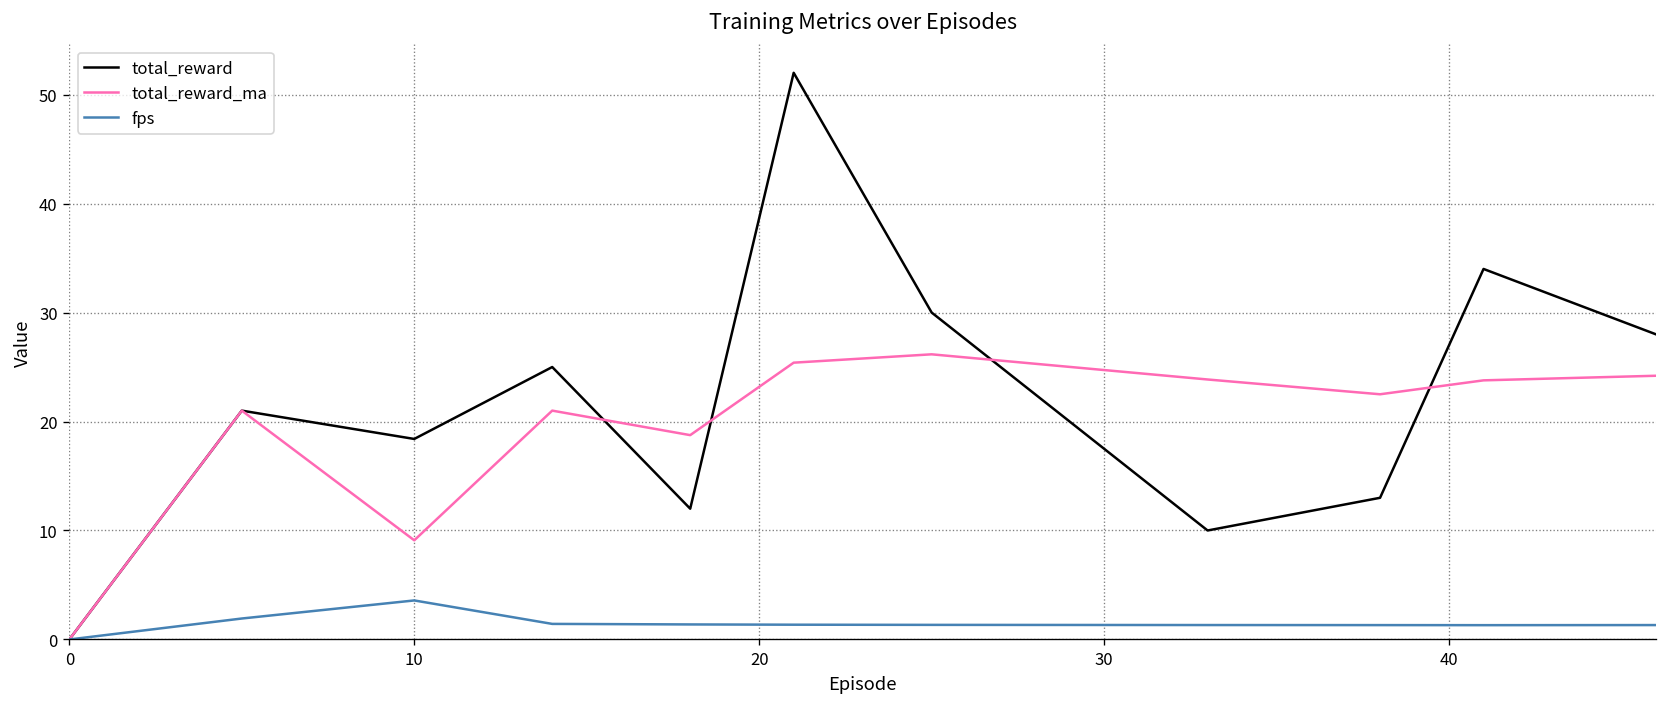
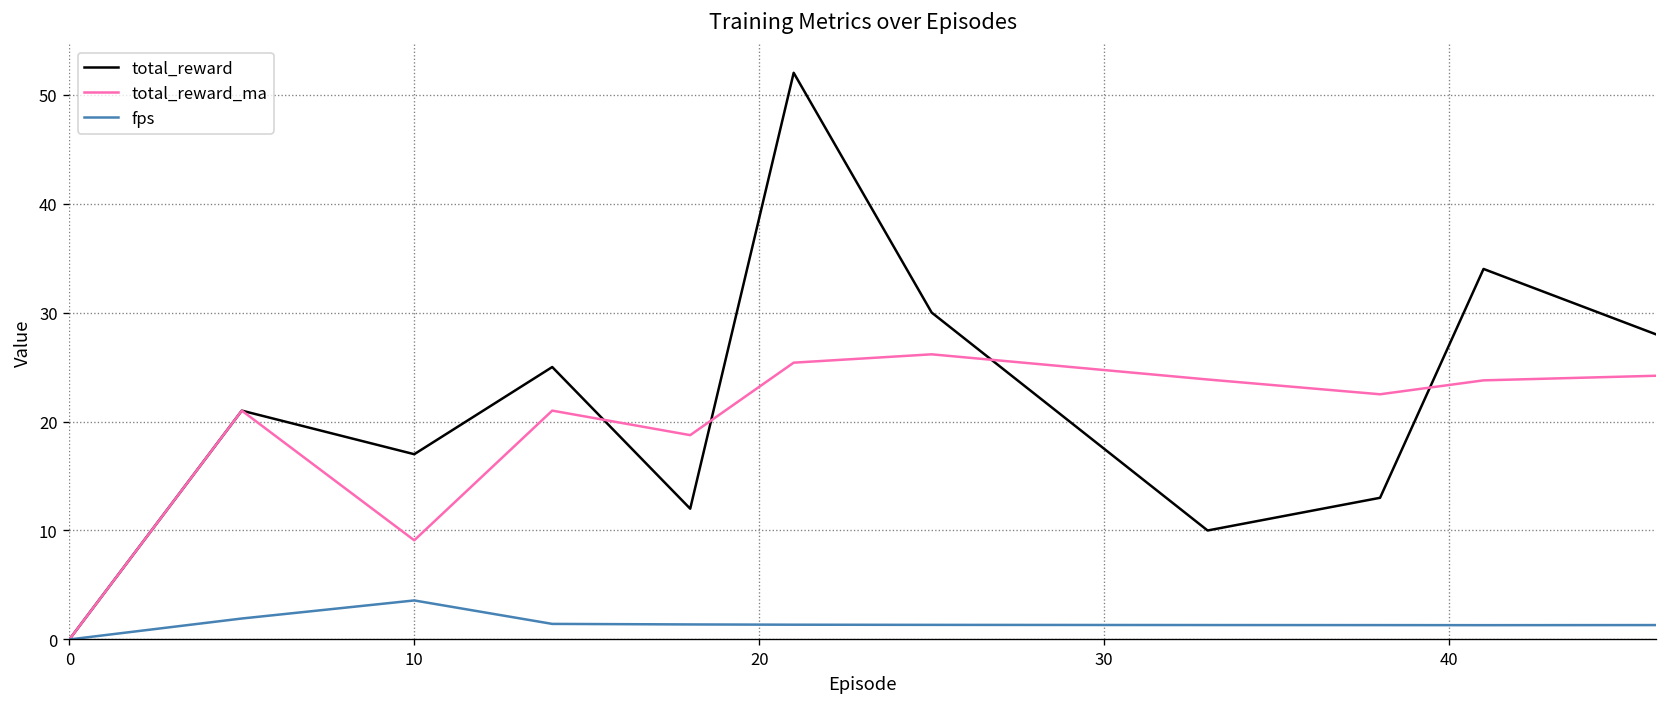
total_reward, 10: 18 -> 17
